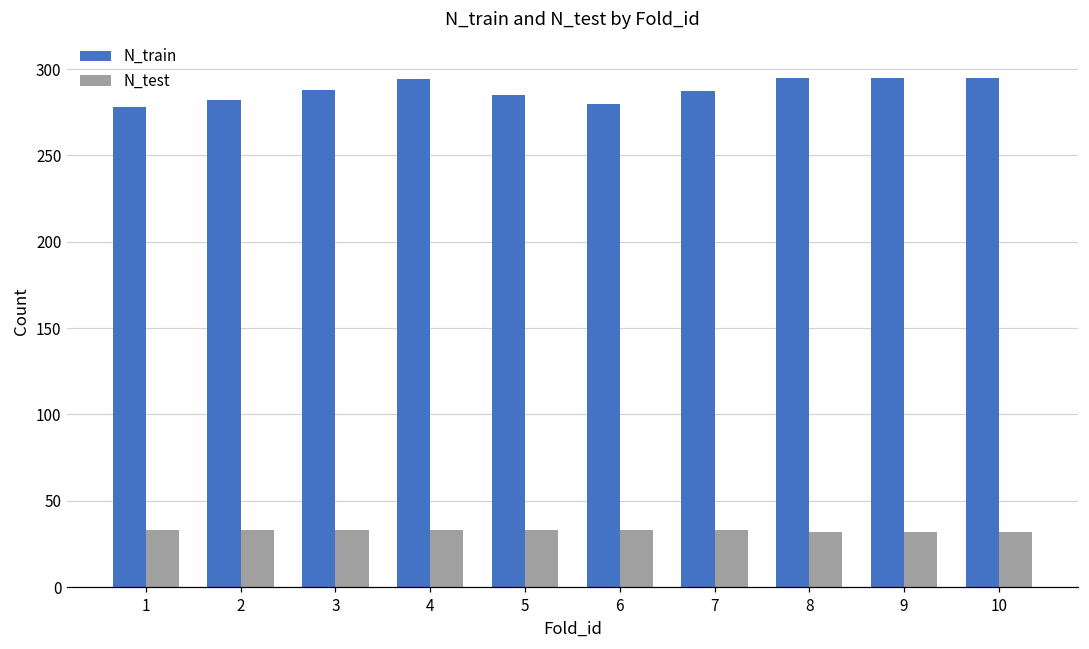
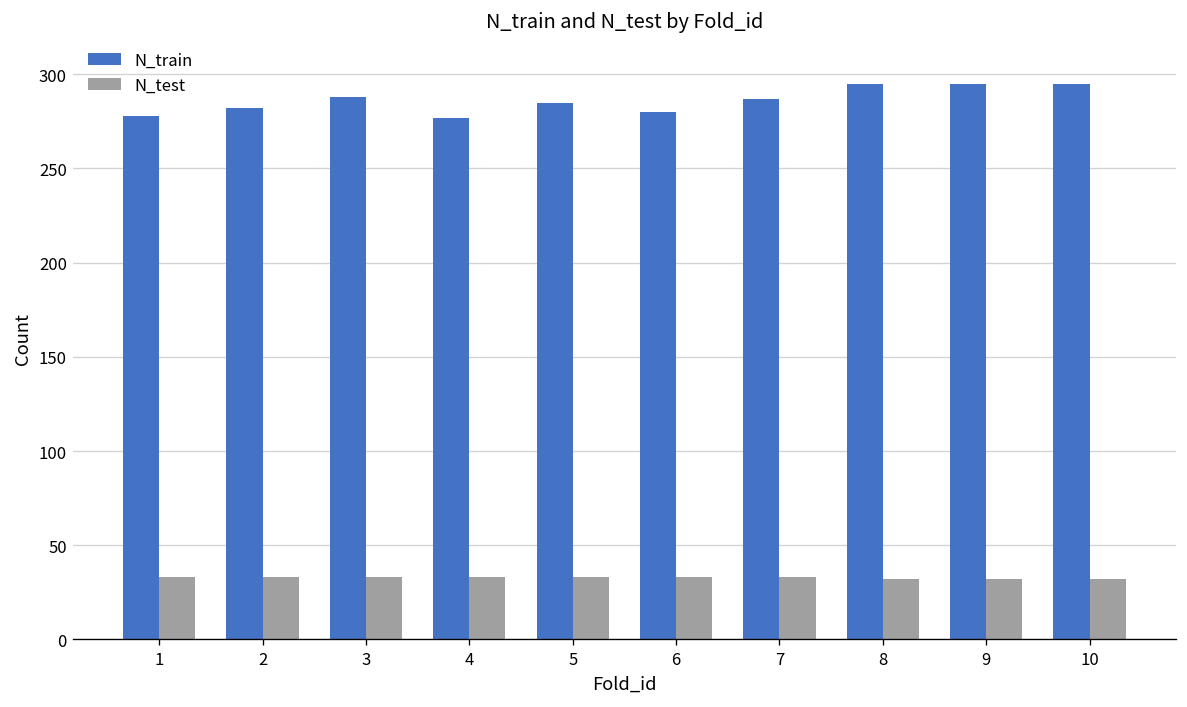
N_train, 4: 294 -> 277
